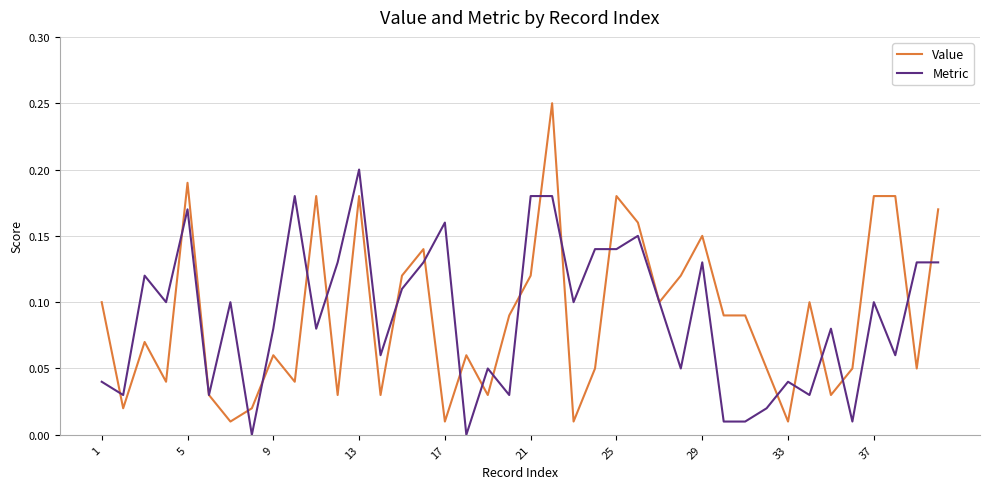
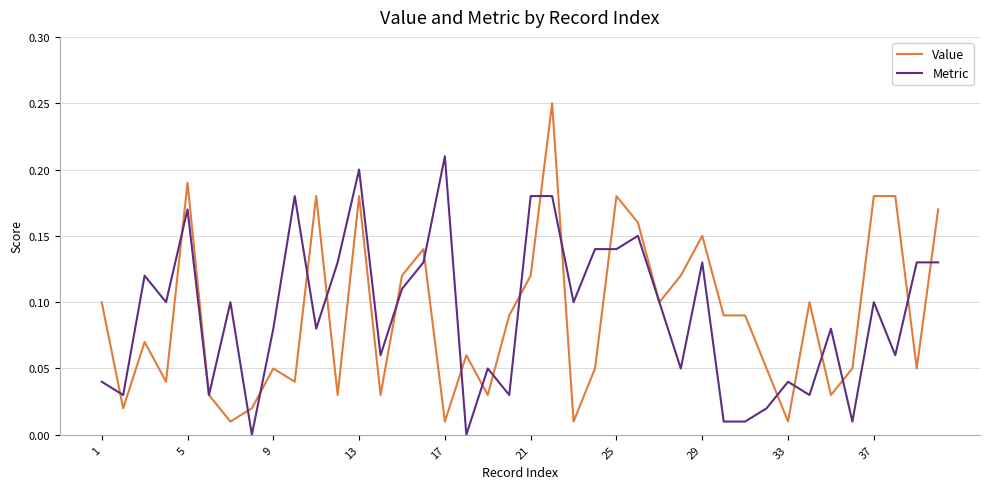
Value, 9: 0.06 -> 0.05
Metric, 17: 0.16 -> 0.21
